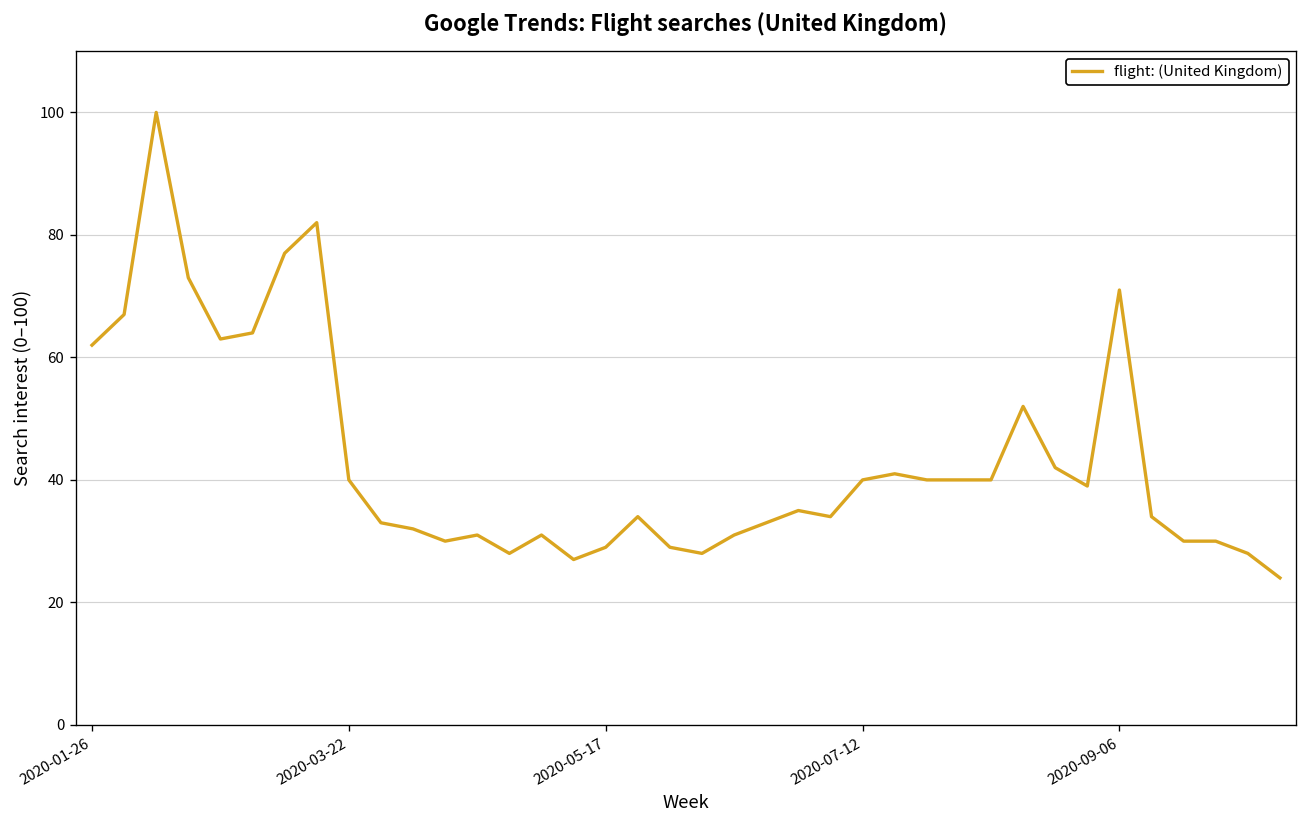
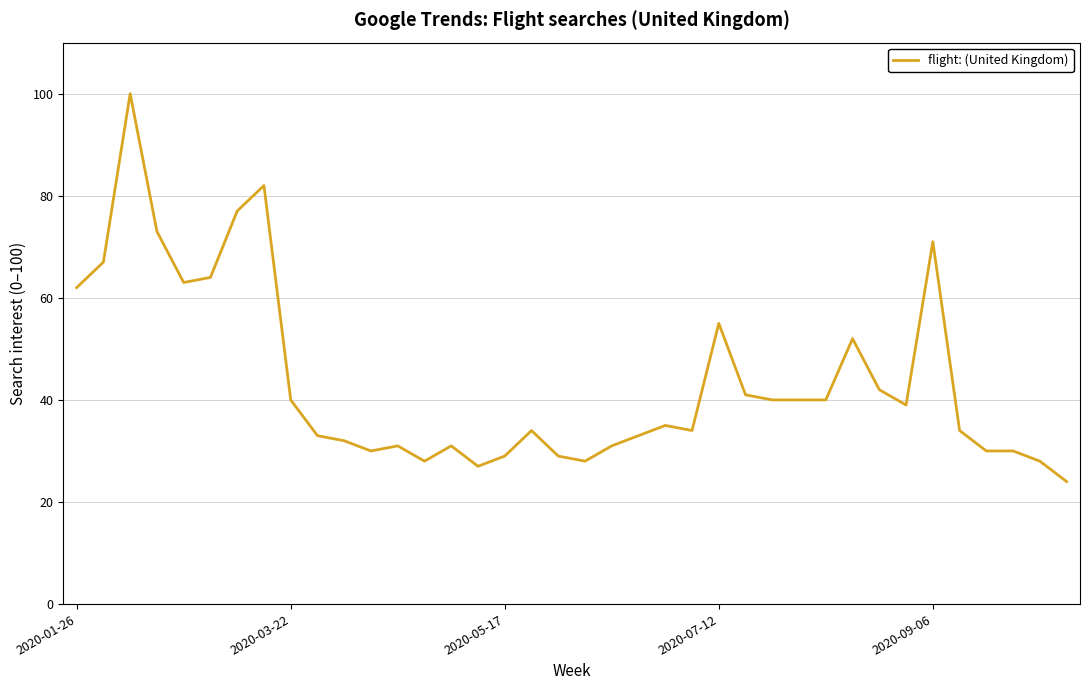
2020-07-12: 40 -> 55
